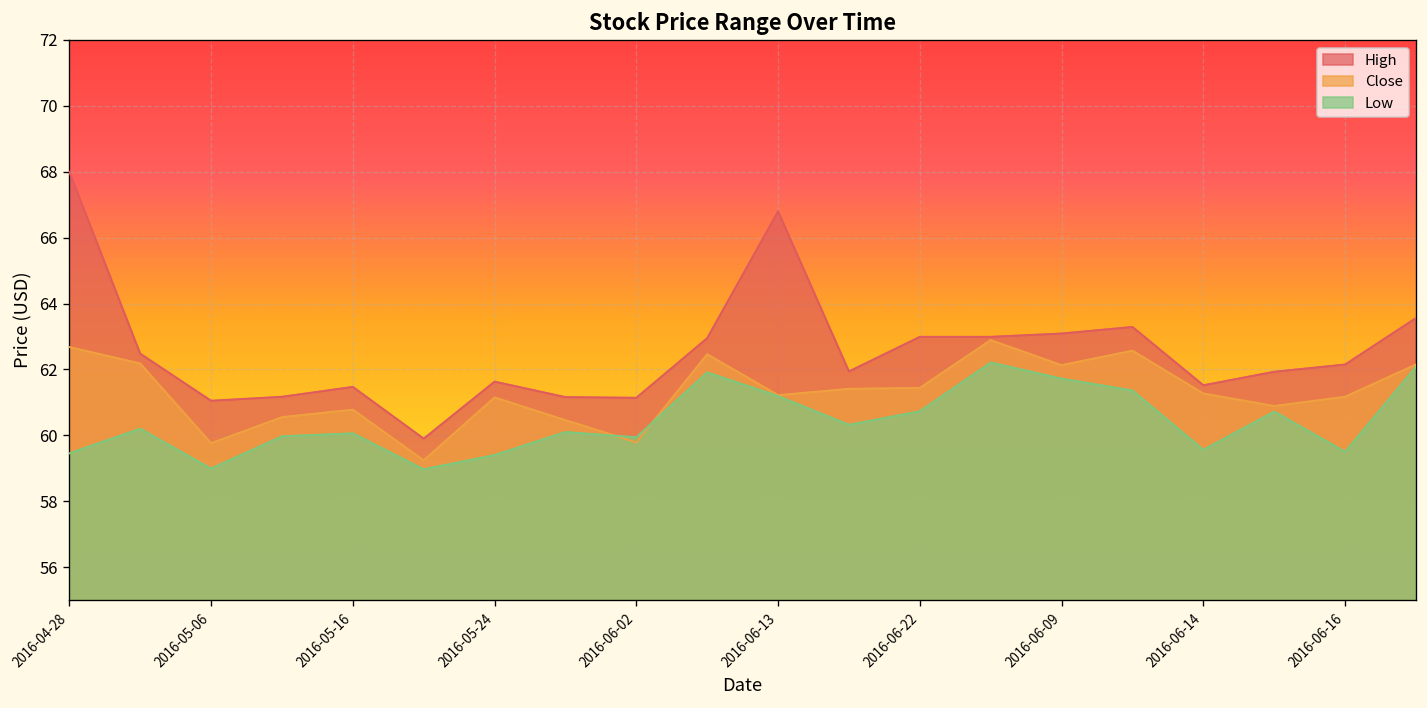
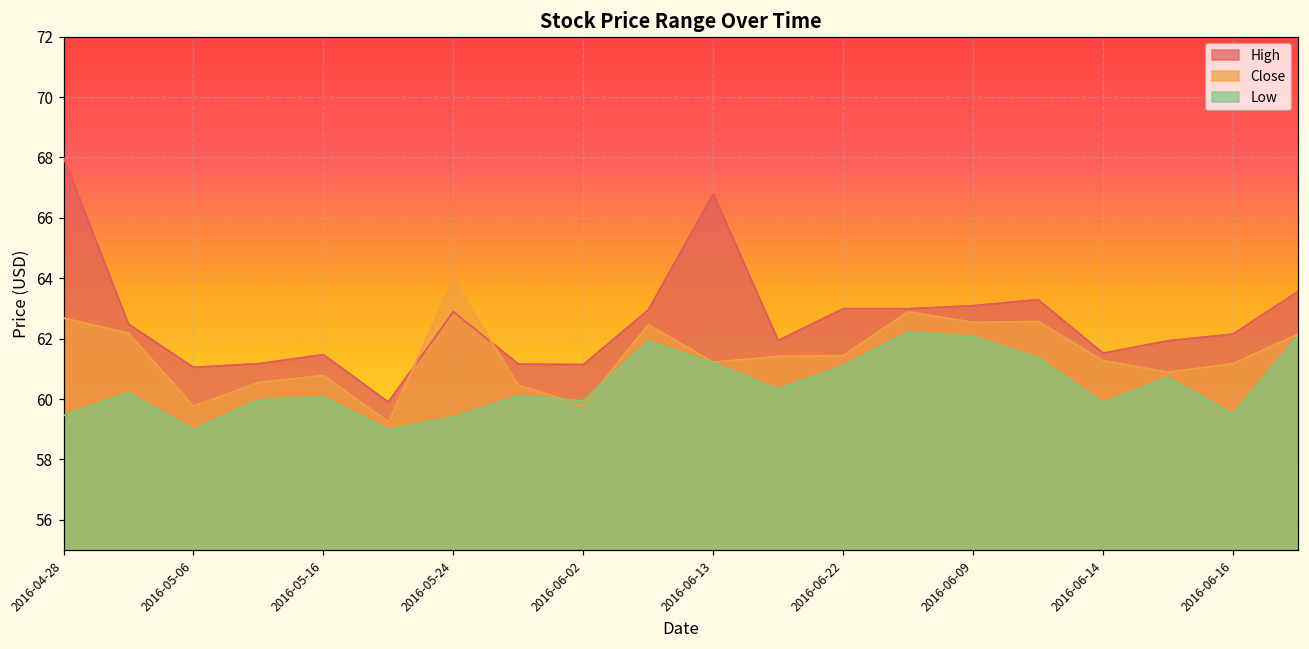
High, 2016-05-24: 61.6 -> 62.9
Close, 2016-05-24: 61.2 -> 63.9
Low, 2016-06-22: 60.7 -> 61.1
Close, 2016-06-09: 62.1 -> 62.5
Low, 2016-06-09: 61.7 -> 62.1
Low, 2016-06-14: 59.6 -> 59.9
